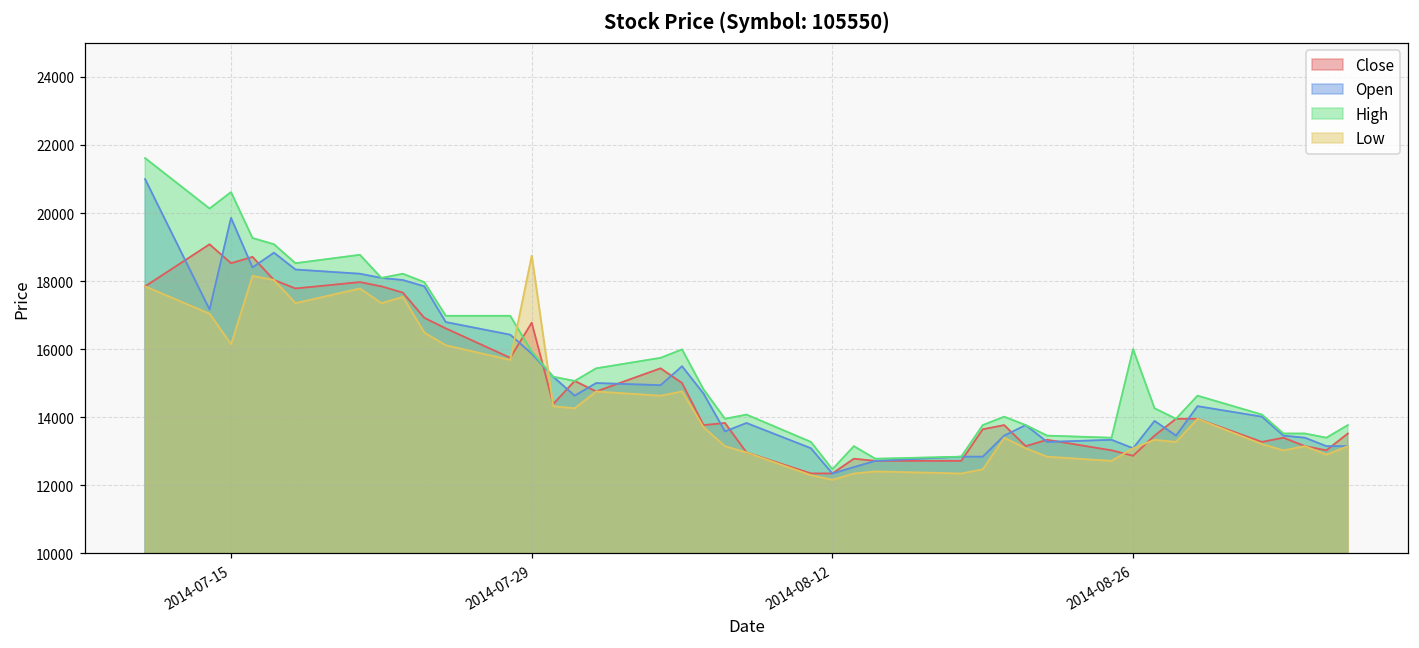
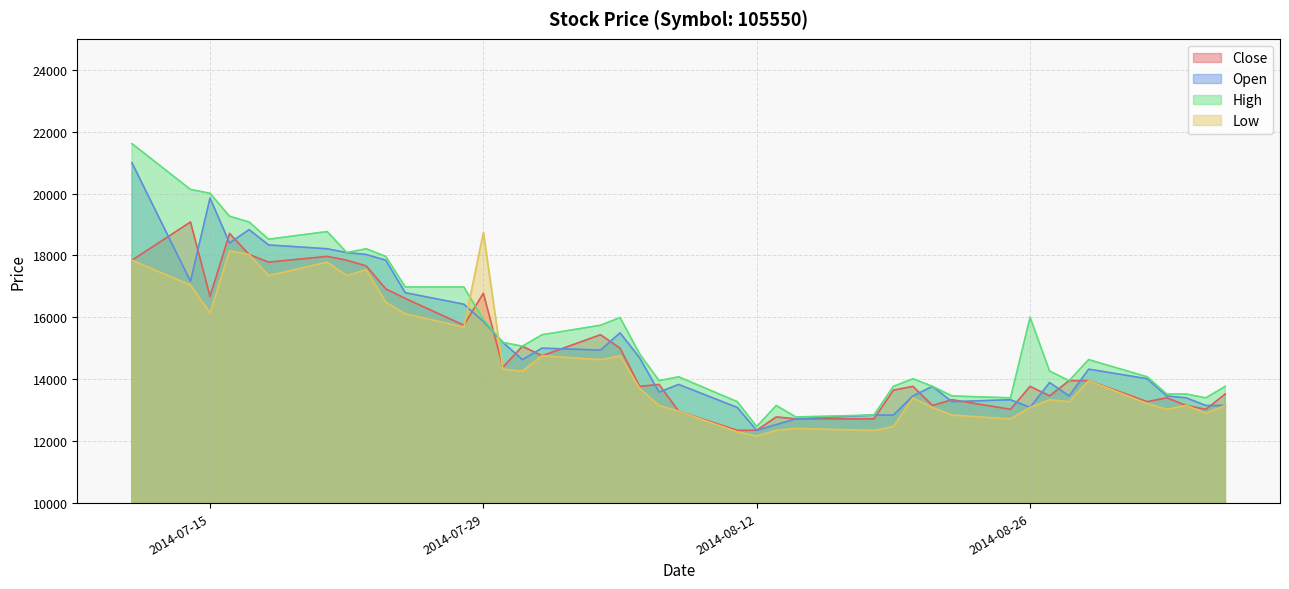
Close, 2014-07-15: 18500 -> 16700
High, 2014-07-15: 20600 -> 20000
Close, 2014-08-26: 12900 -> 13800
